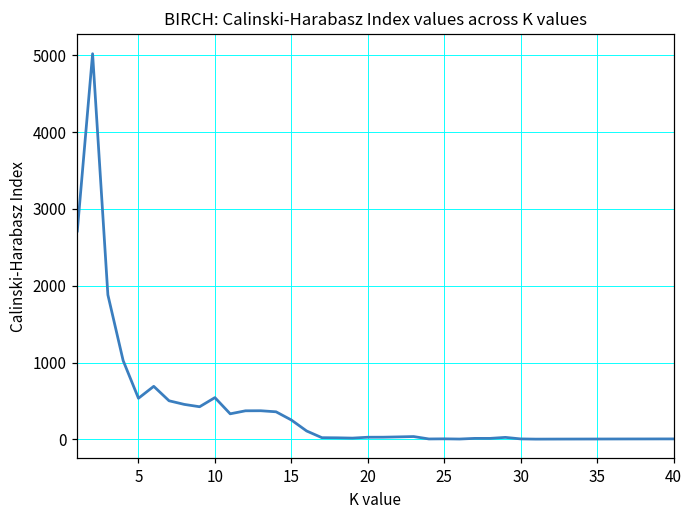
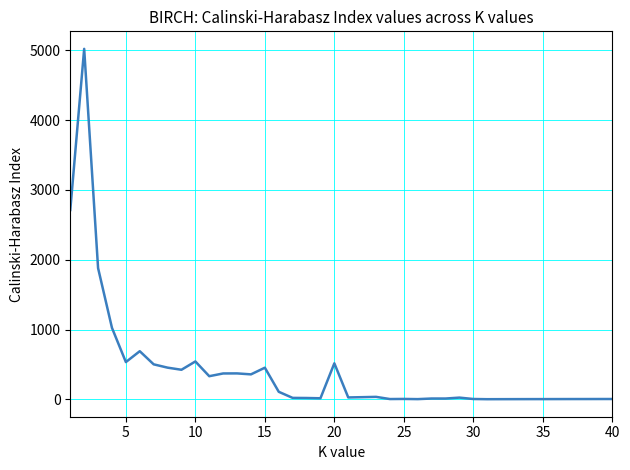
15: 300 -> 500
20: 0 -> 500
